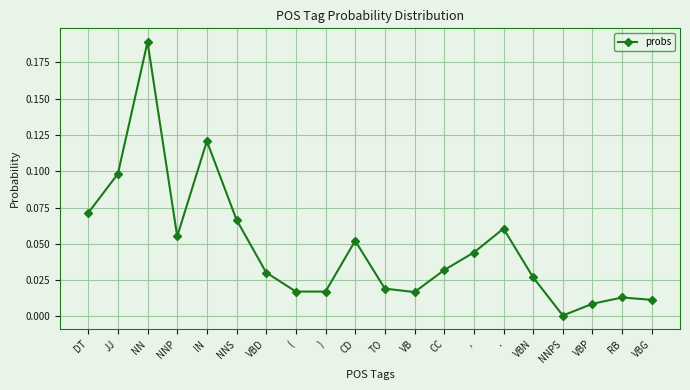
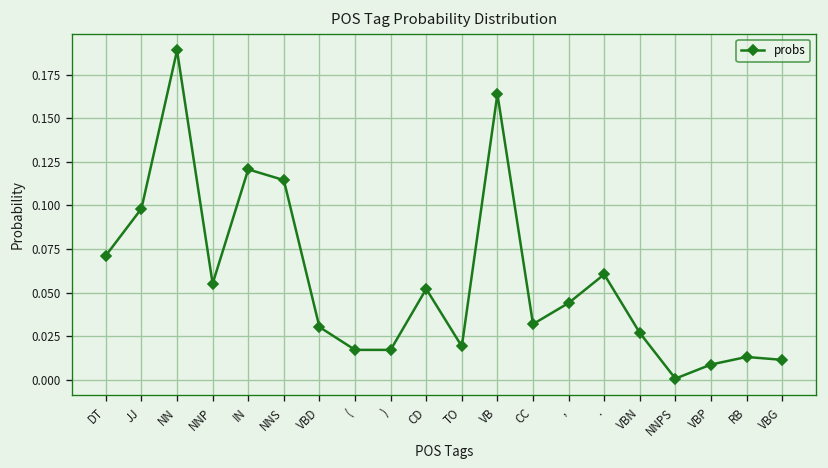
NNS: 0.067 -> 0.115
VB: 0.017 -> 0.164
